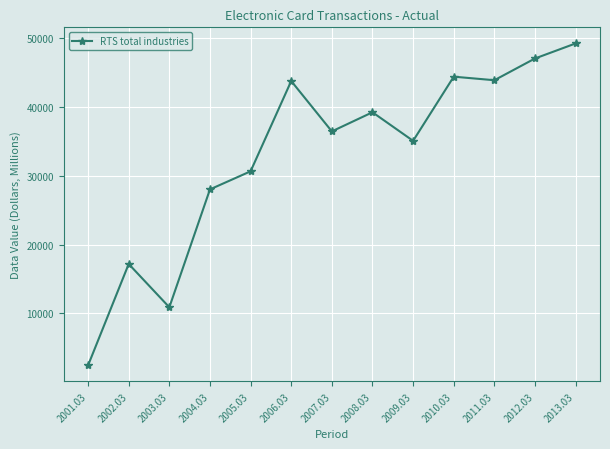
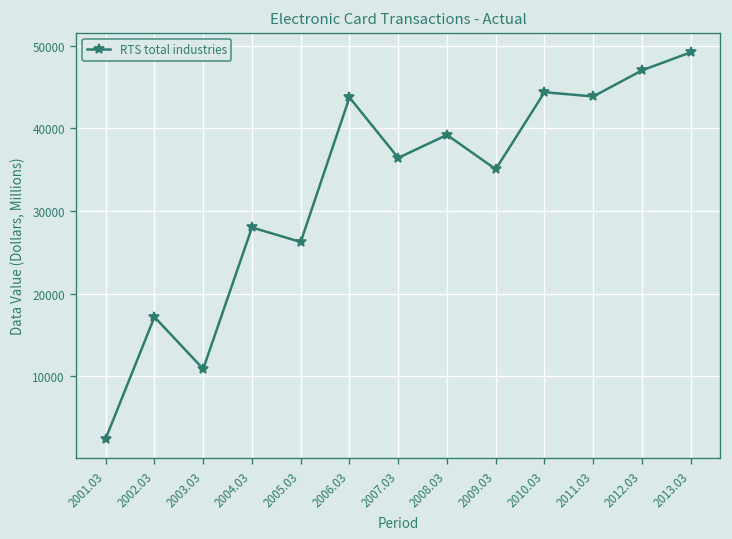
2005.03: 31000 -> 26000
